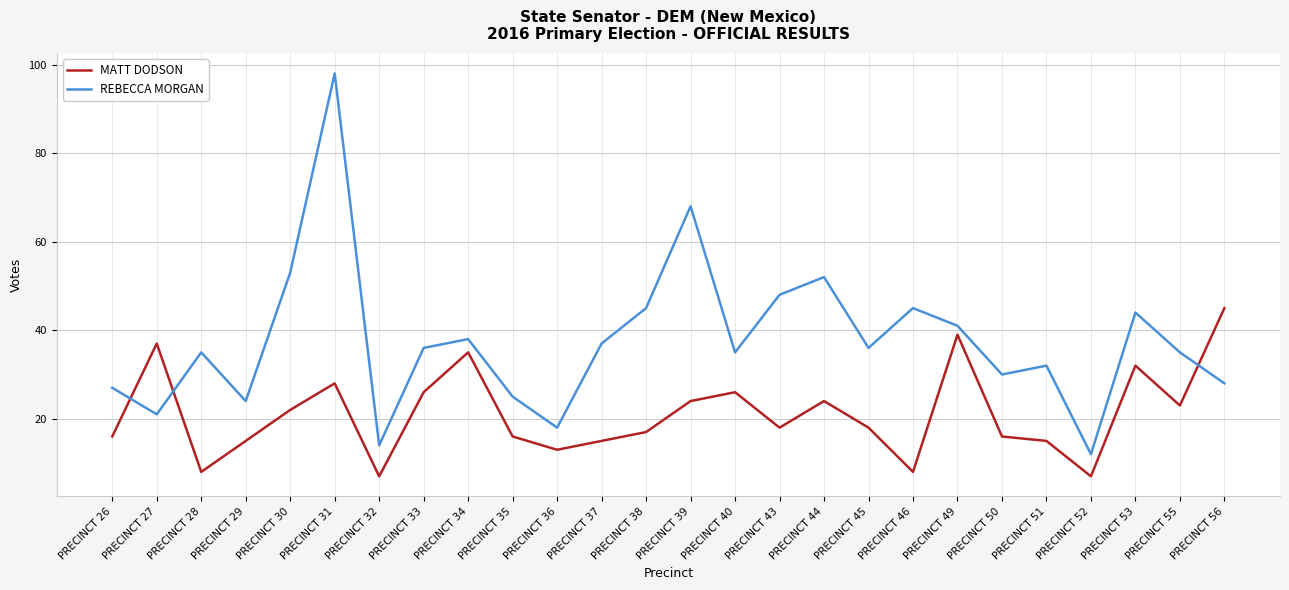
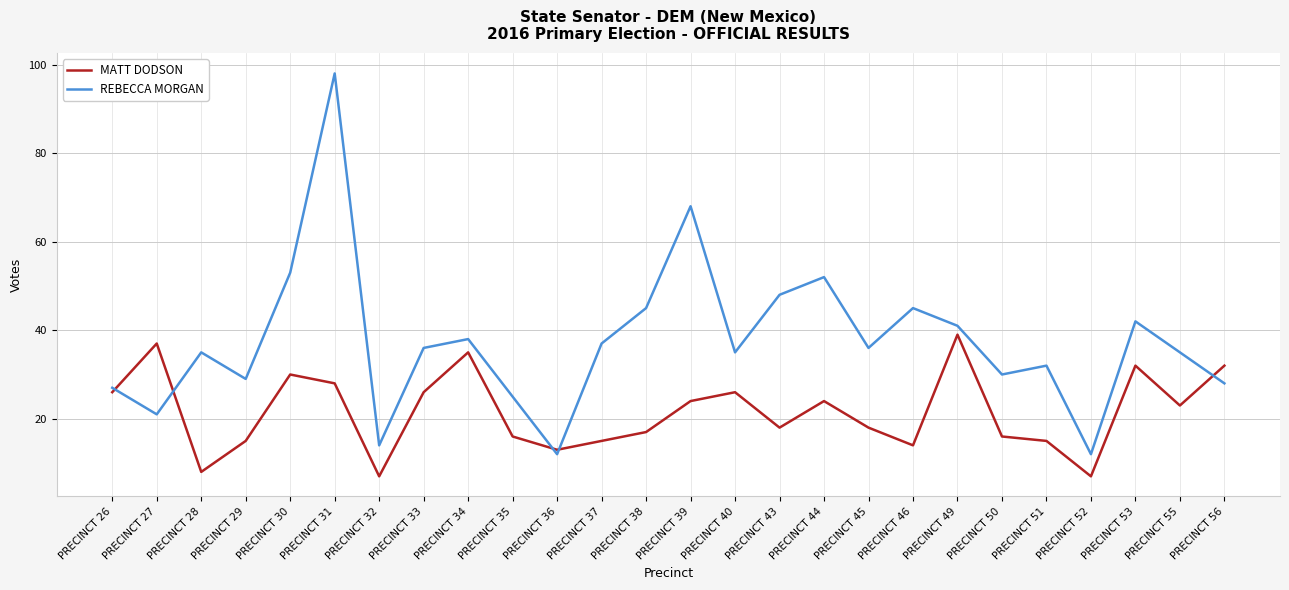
MATT DODSON, PRECINCT 26: 16 -> 26
REBECCA MORGAN, PRECINCT 29: 24 -> 29
MATT DODSON, PRECINCT 30: 22 -> 30
REBECCA MORGAN, PRECINCT 36: 18 -> 12
MATT DODSON, PRECINCT 46: 8 -> 14
REBECCA MORGAN, PRECINCT 53: 44 -> 42
MATT DODSON, PRECINCT 56: 45 -> 32
